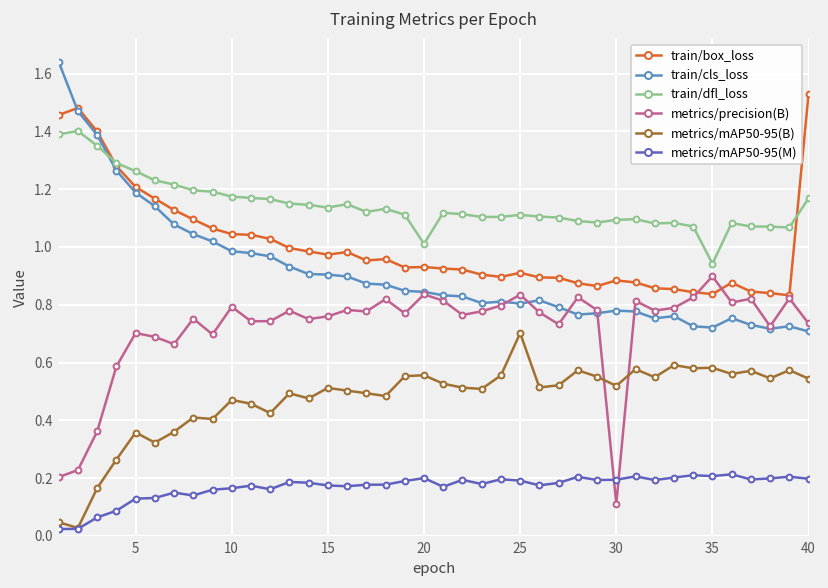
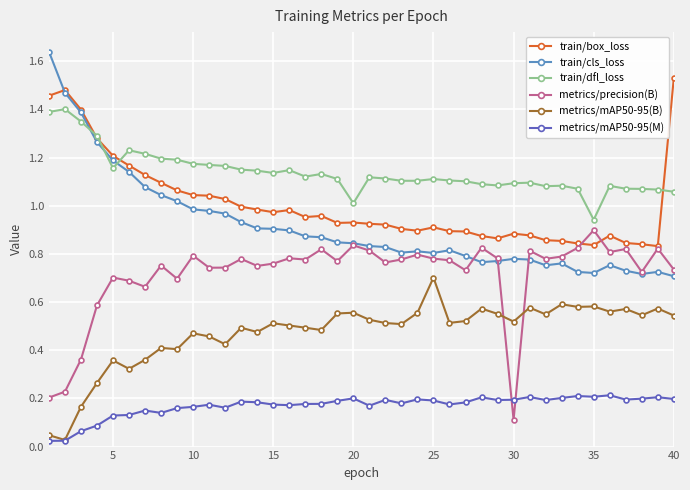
train/dfl_loss, 5: 1.26 -> 1.16
metrics/precision(B), 25: 0.83 -> 0.78
train/dfl_loss, 40: 1.17 -> 1.06
